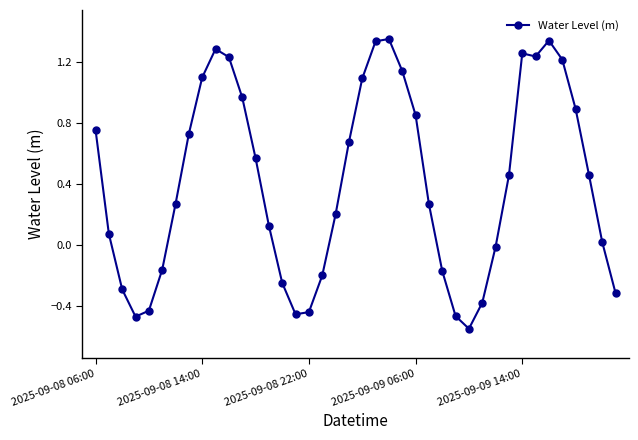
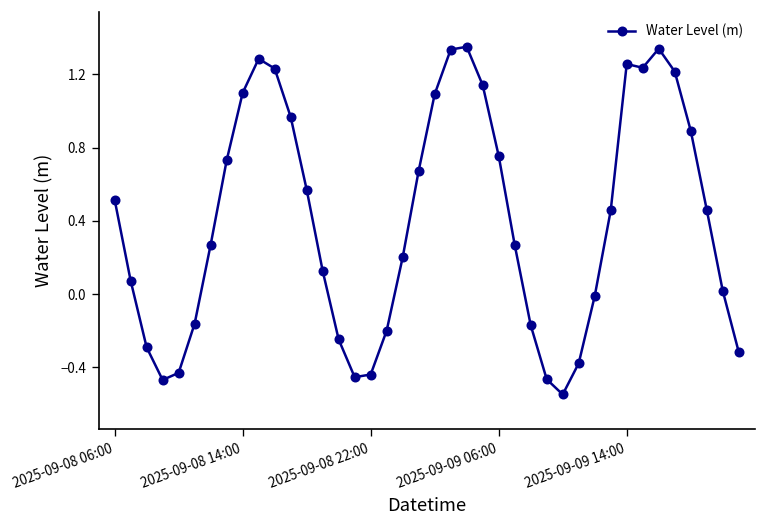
2025-09-08 06:00: 0.76 -> 0.52
2025-09-09 06:00: 0.85 -> 0.76
